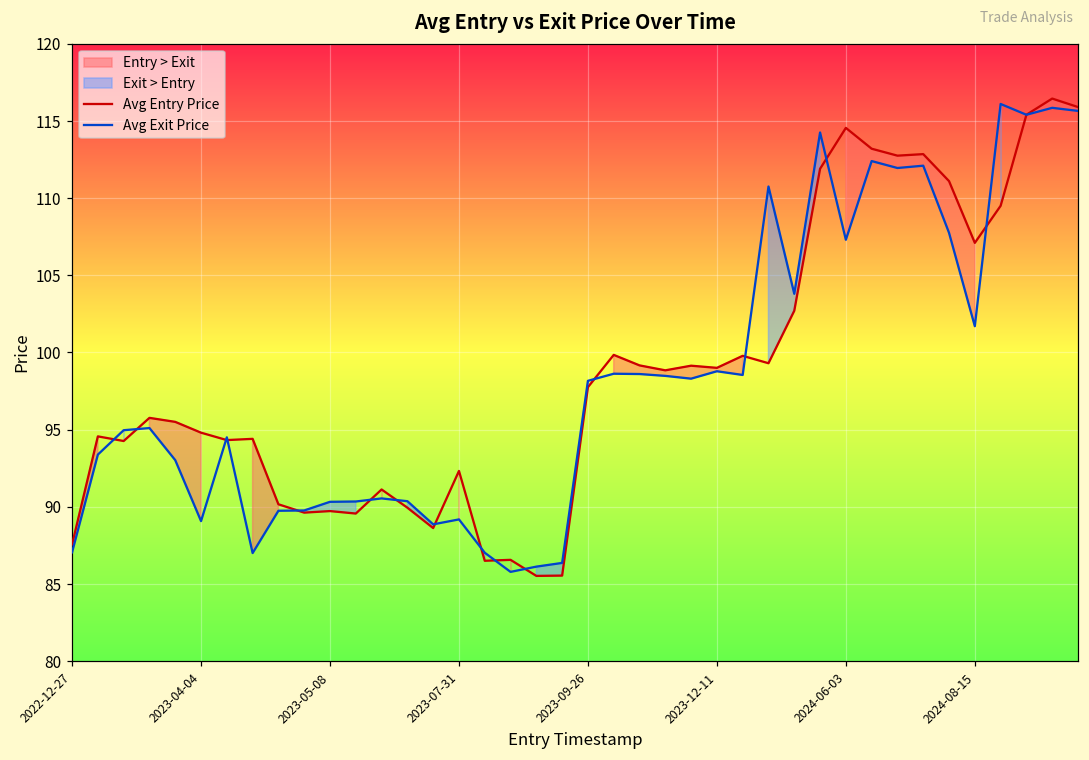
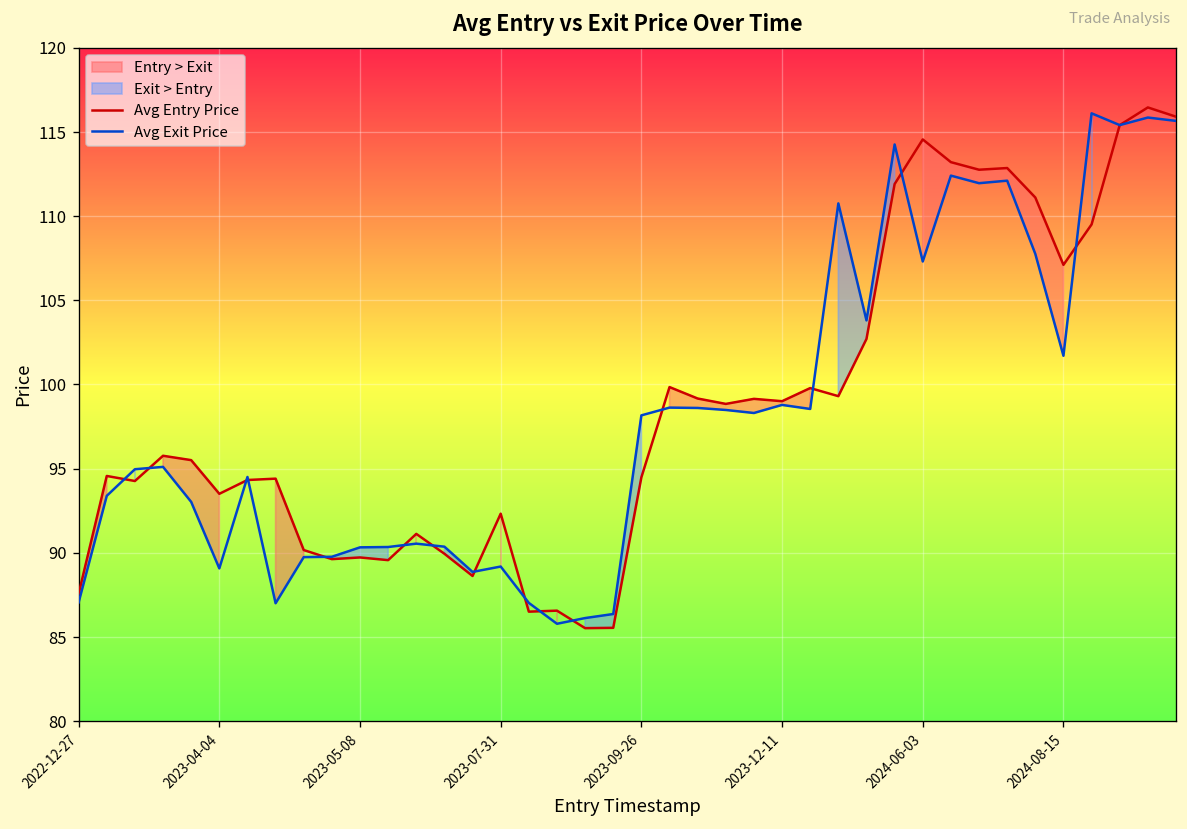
Avg Entry Price, 2023-04-04: 94.8 -> 93.5
Avg Entry Price, 2023-09-26: 97.8 -> 94.5
